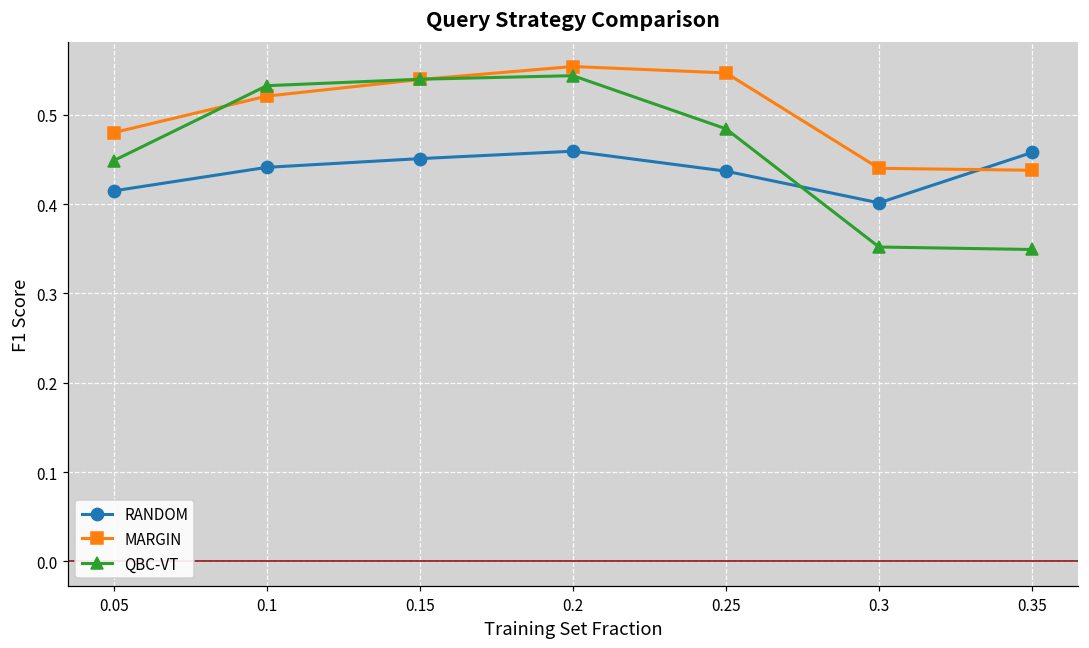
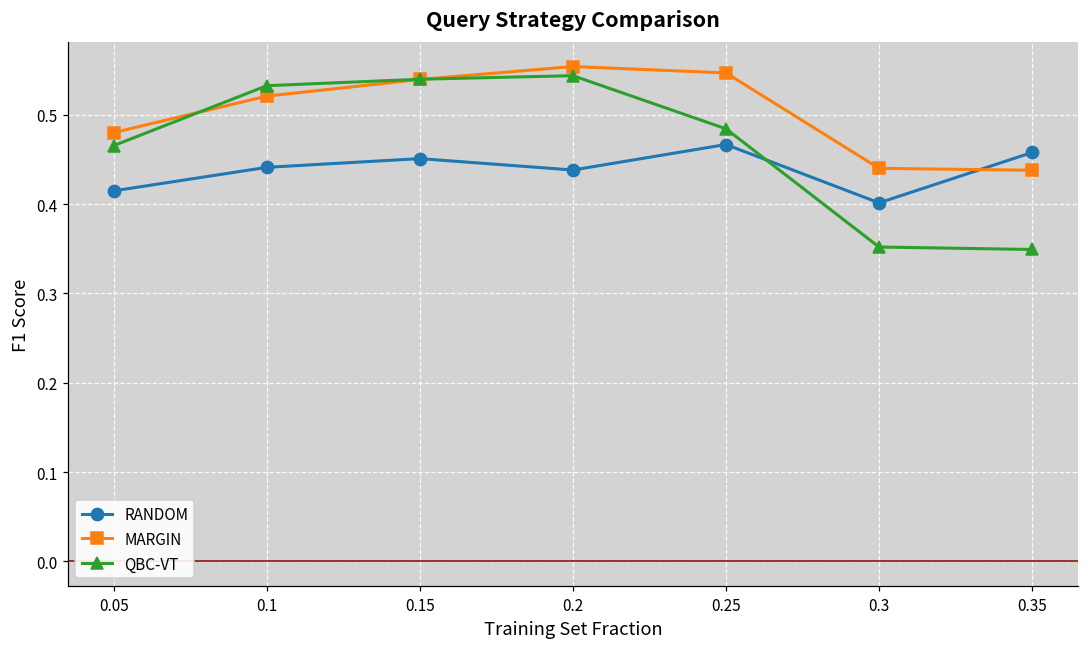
QBC-VT, 0.05: 0.45 -> 0.47
RANDOM, 0.2: 0.46 -> 0.44
RANDOM, 0.25: 0.44 -> 0.47
